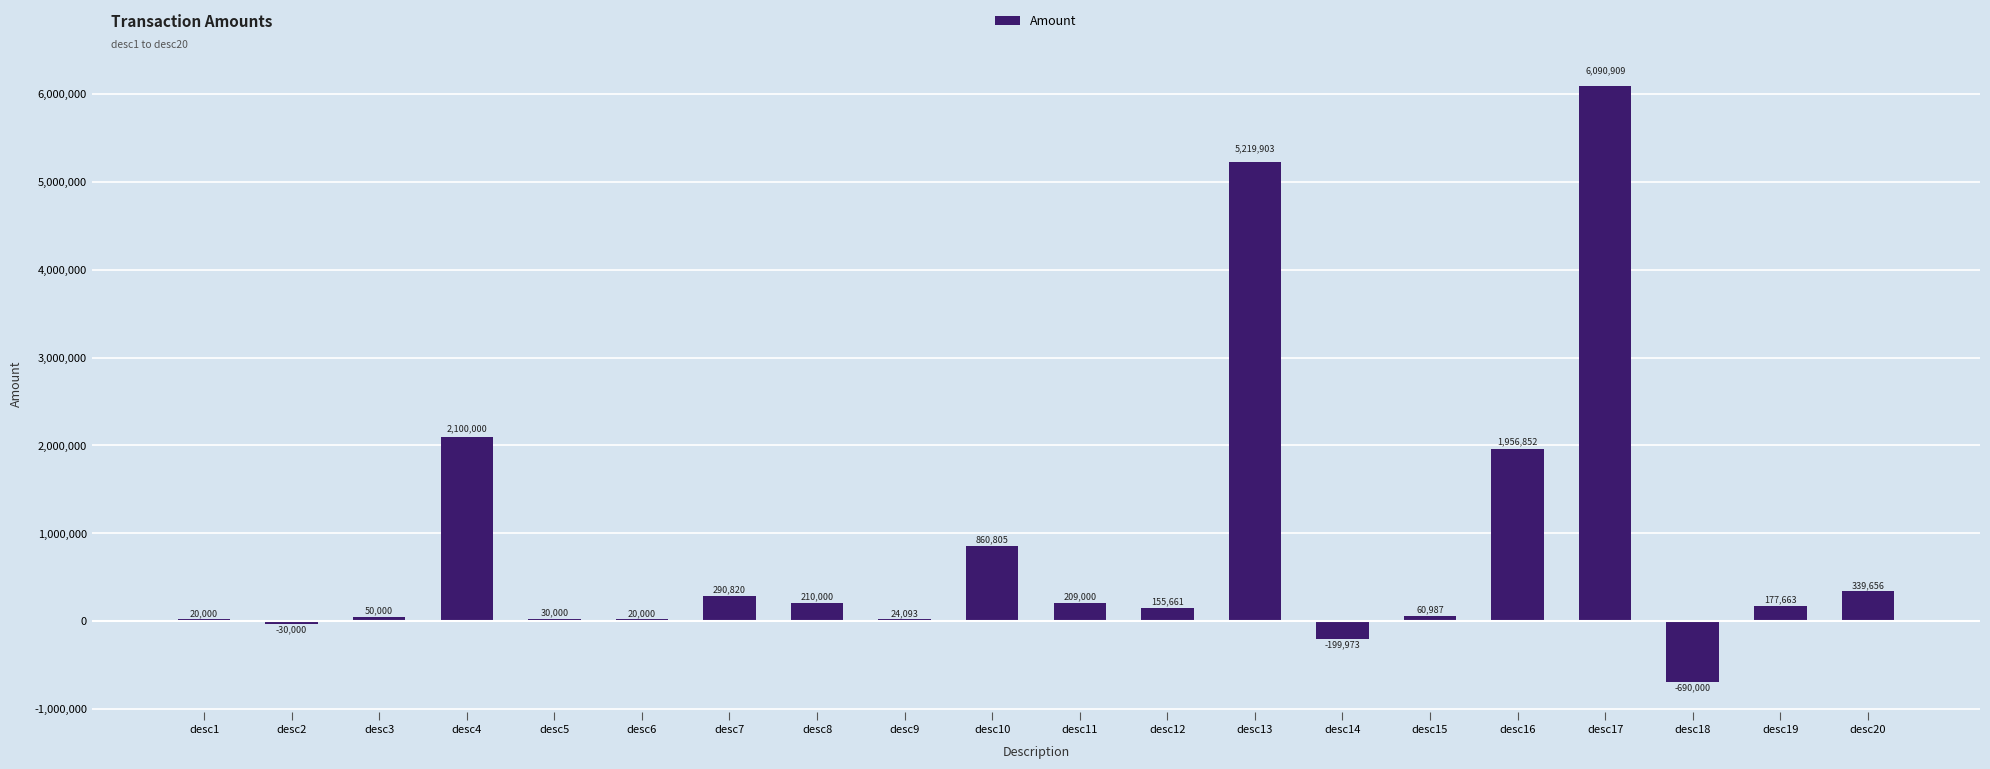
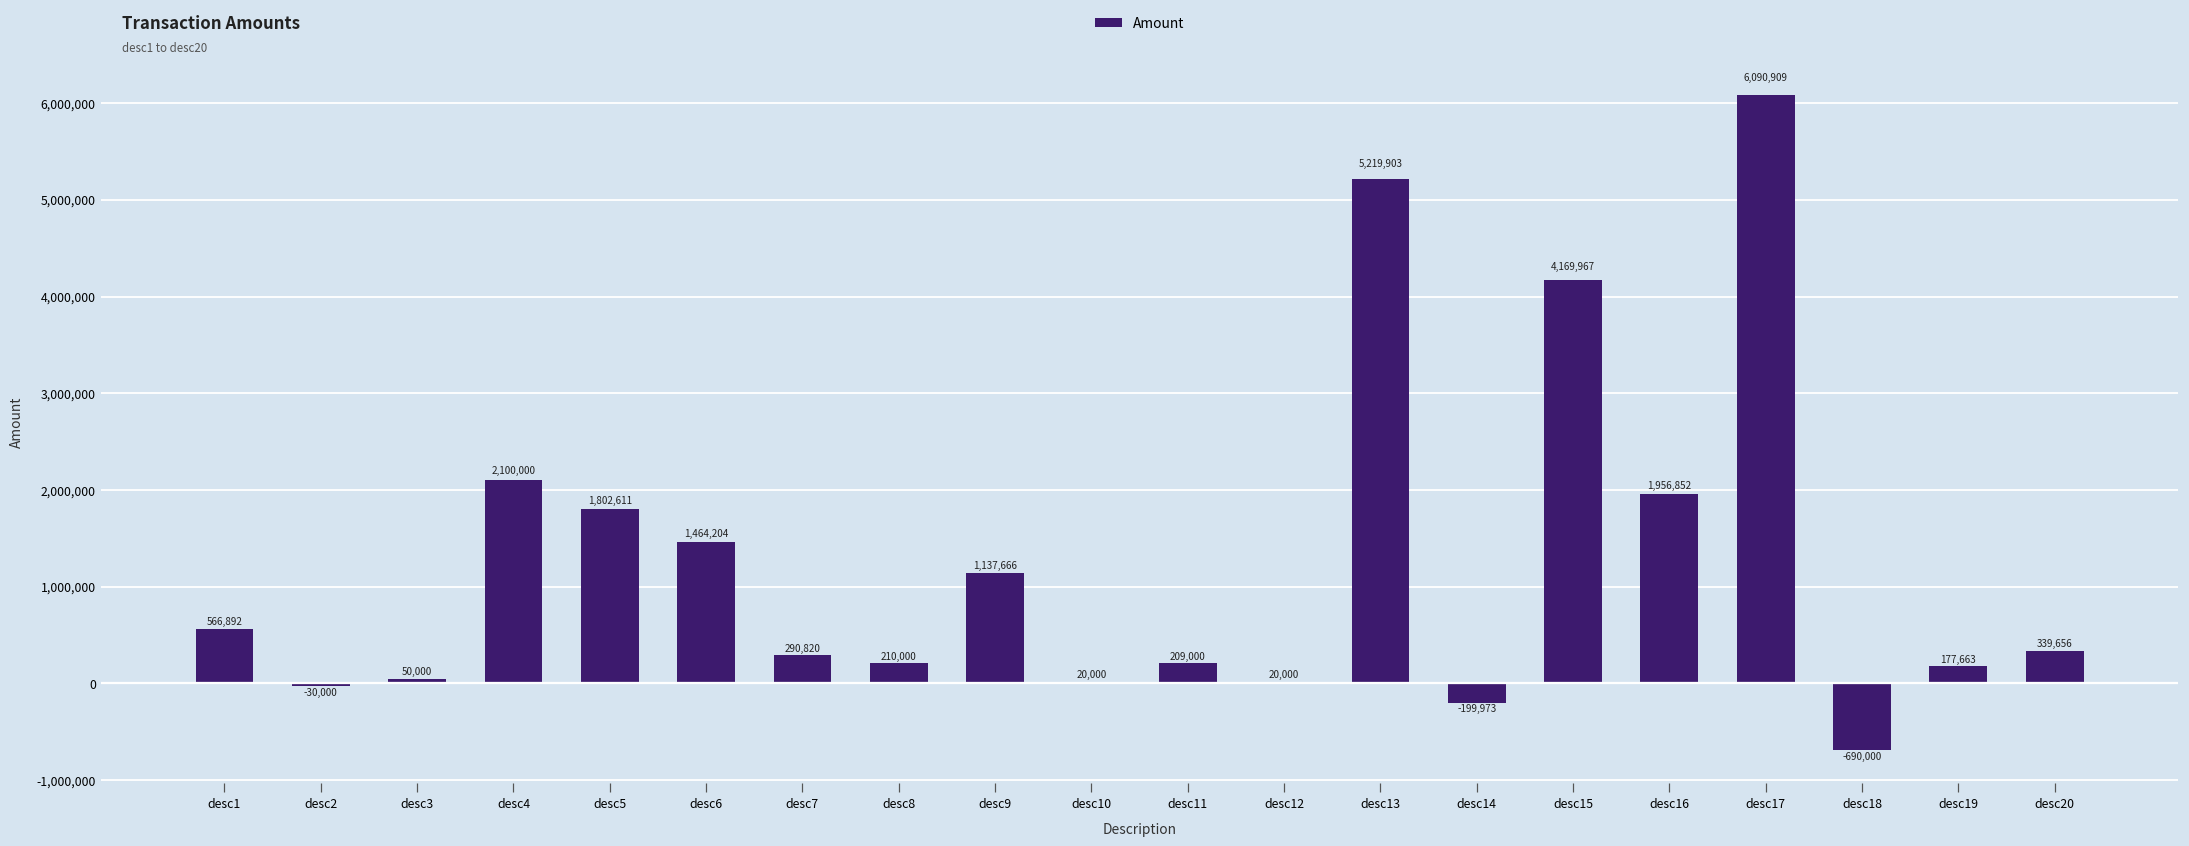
desc1: 20,000 -> 566,892
desc5: 30,000 -> 1,802,611
desc6: 20,000 -> 1,464,204
desc9: 24,093 -> 1,137,666
desc10: 860,805 -> 20,000
desc12: 155,661 -> 20,000
desc15: 60,987 -> 4,169,967
